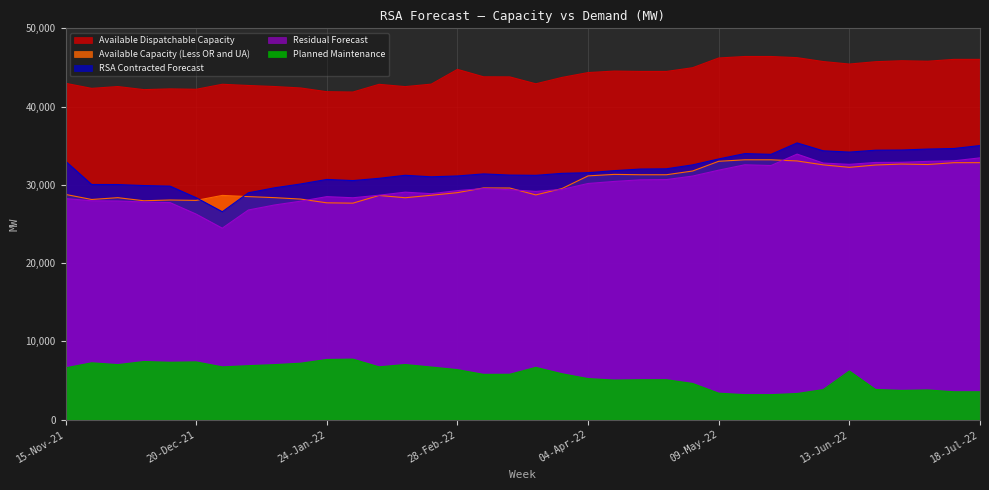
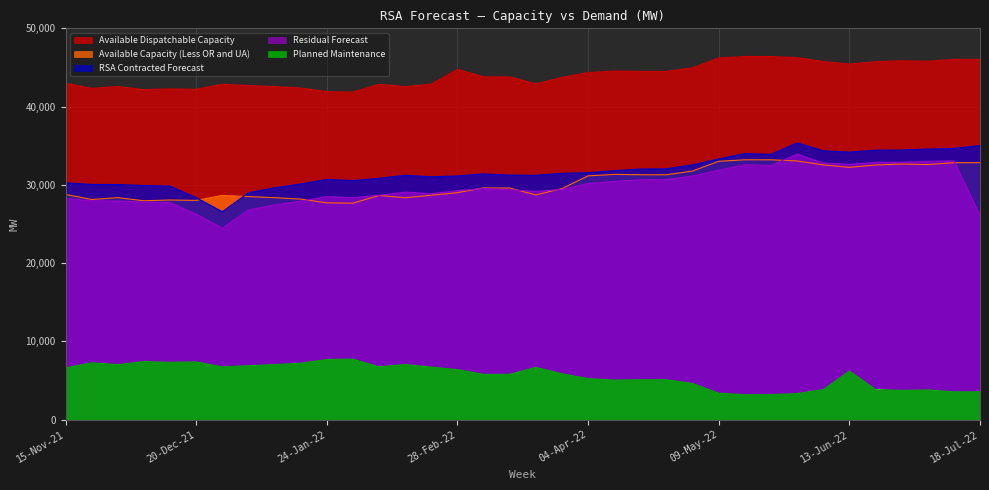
RSA Contracted Forecast, 15-Nov-21: 33,000 -> 30,000
Residual Forecast, 18-Jul-22: 33,000 -> 26,000
